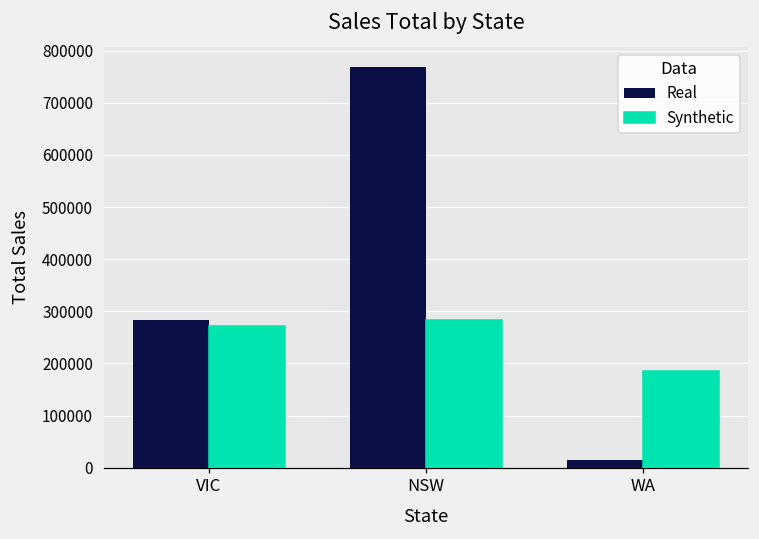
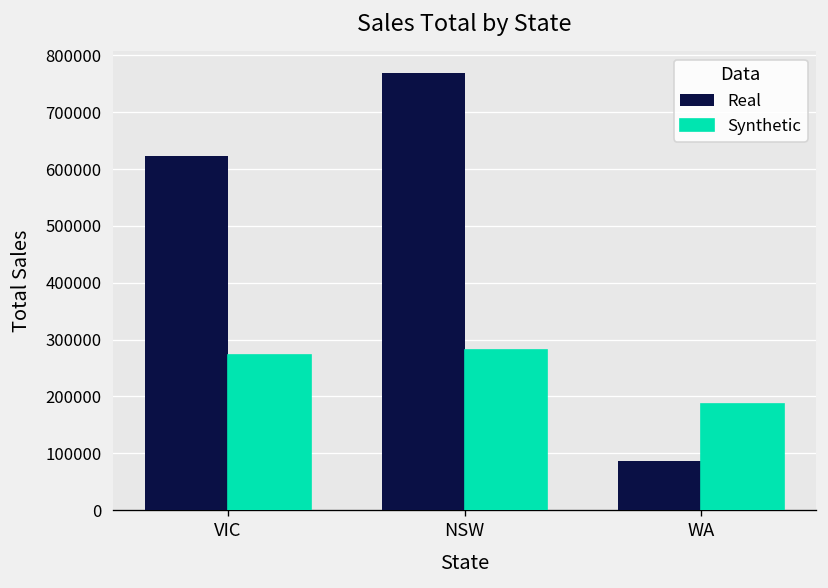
Real, VIC: 280000 -> 620000
Real, WA: 10000 -> 90000
